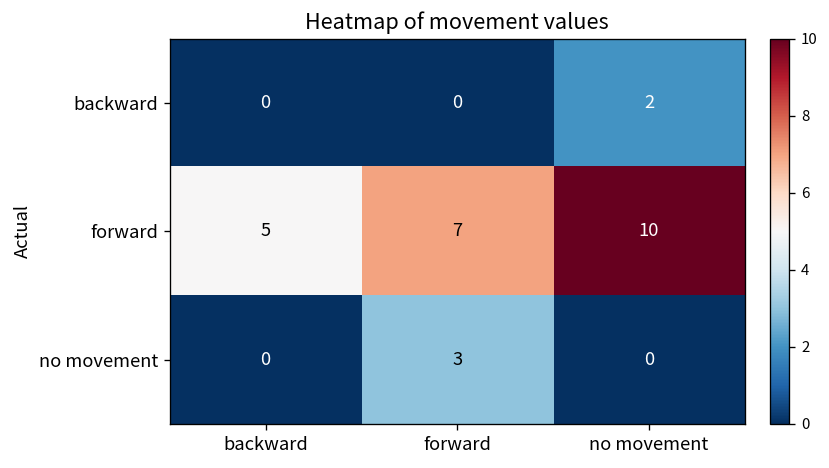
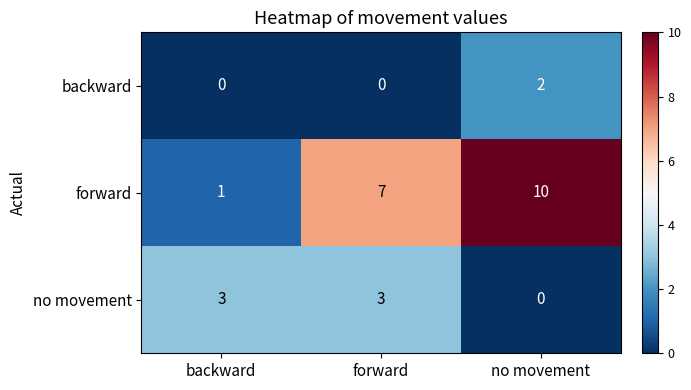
forward, backward: 5 -> 1
no movement, backward: 0 -> 3
